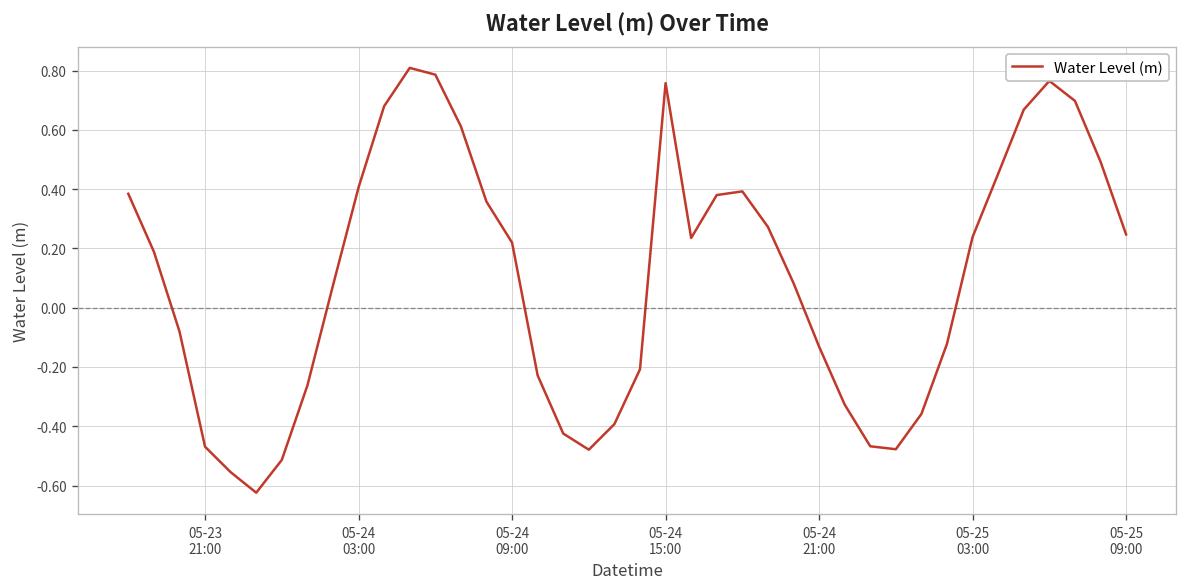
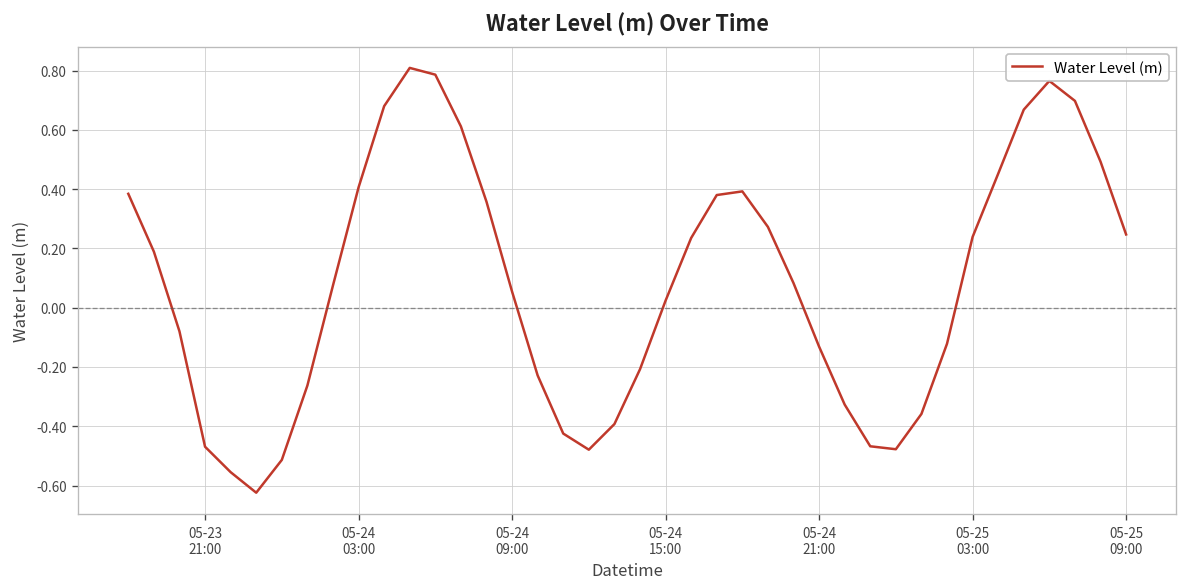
05-24 09:00: 0.22 -> 0.05
05-24 15:00: 0.76 -> 0.02
